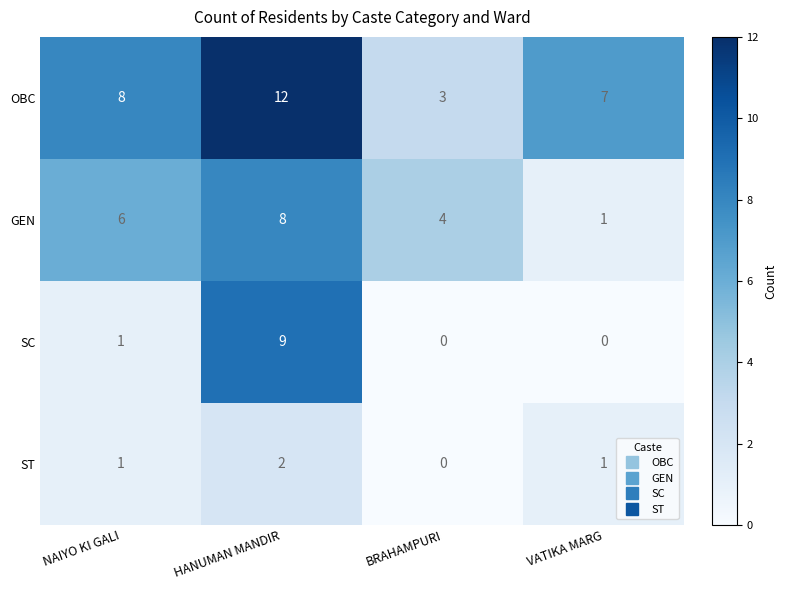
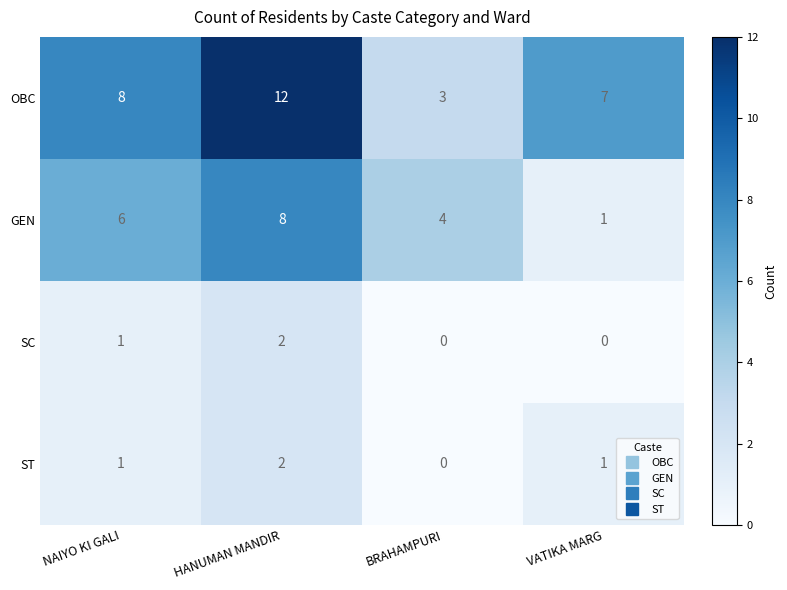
SC, HANUMAN MANDIR: 9 -> 2
